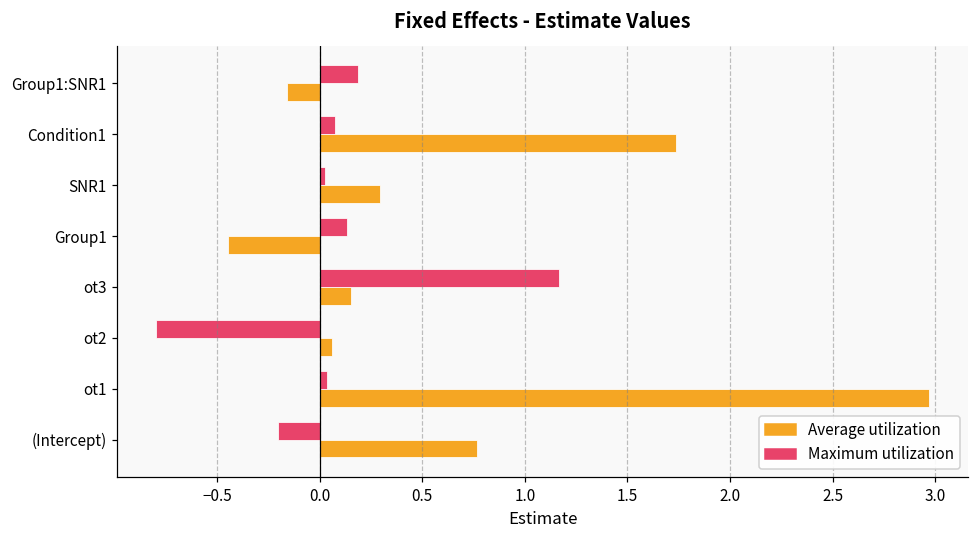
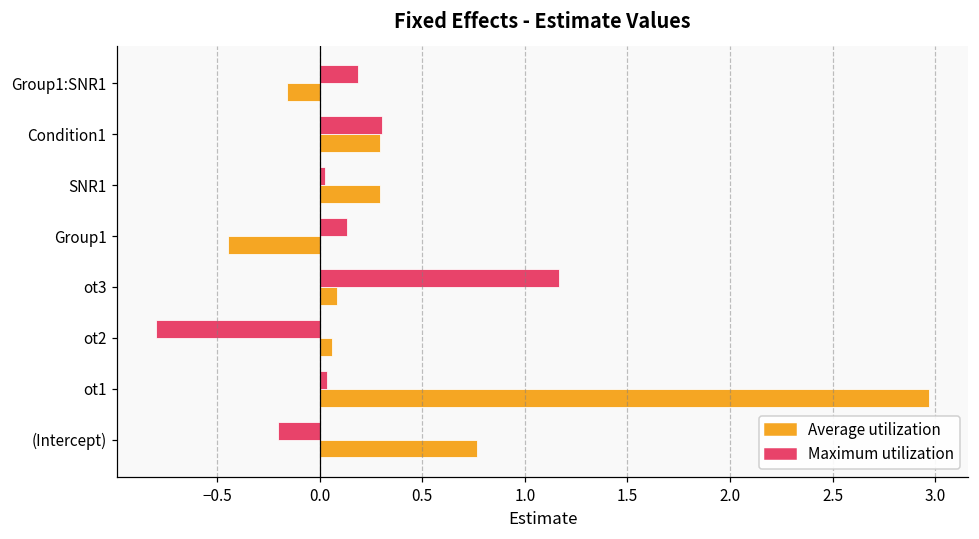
Maximum utilization, Condition1: 0.07 -> 0.31
Average utilization, Condition1: 1.73 -> 0.29
Average utilization, ot3: 0.15 -> 0.08
